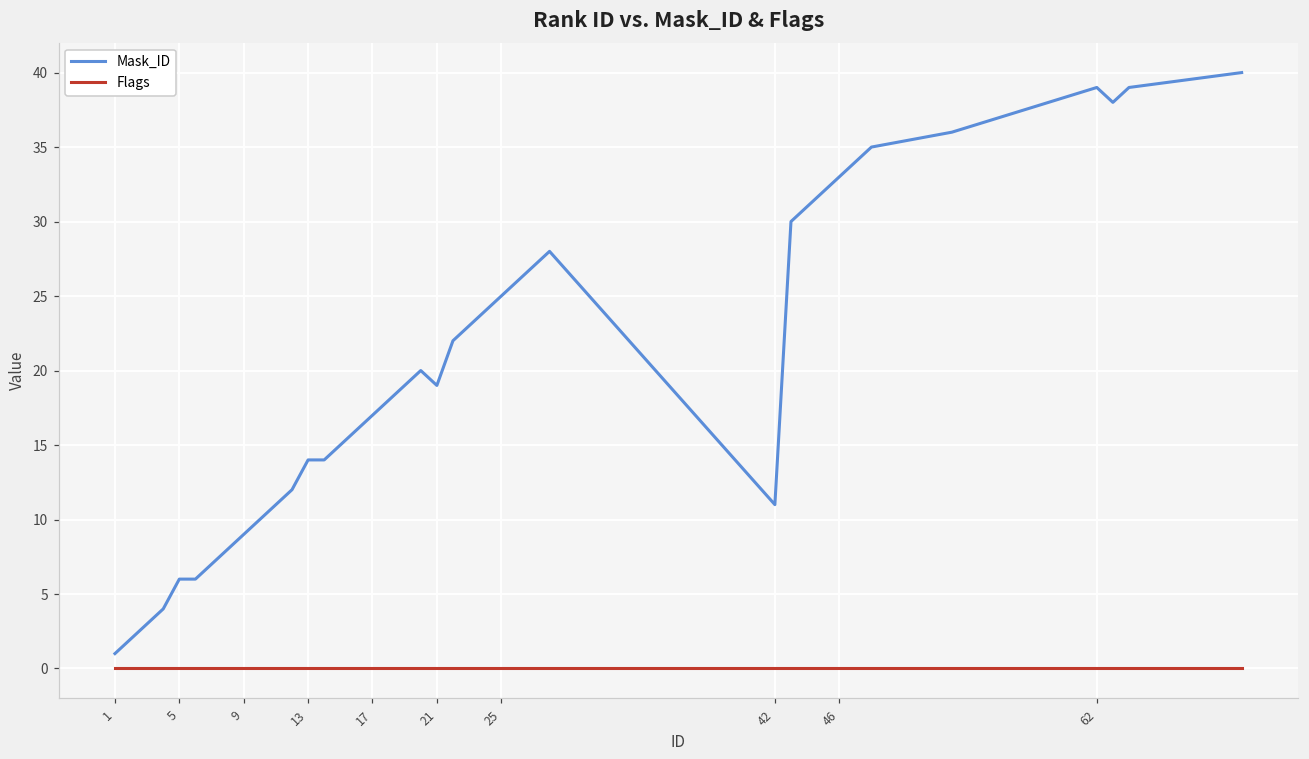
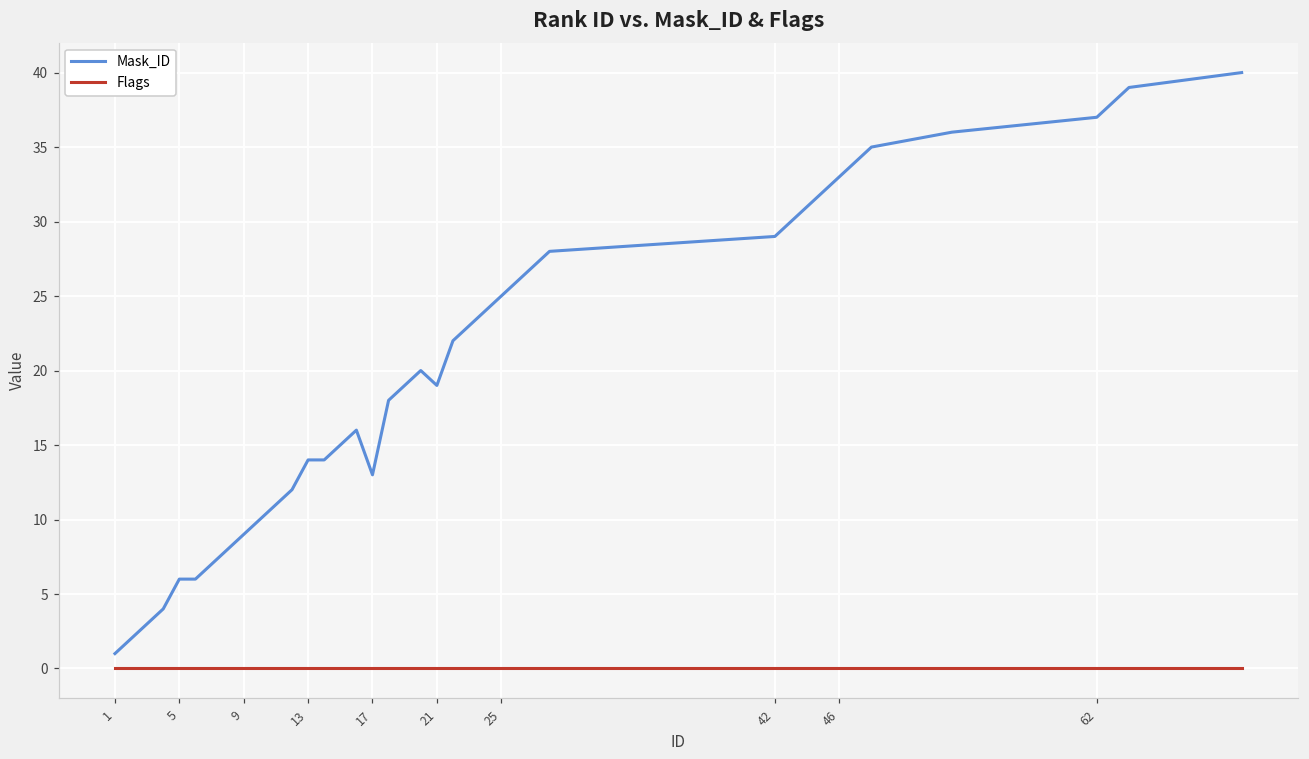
Mask_ID, 17: 17 -> 13
Mask_ID, 42: 11 -> 29
Mask_ID, 62: 39 -> 37
